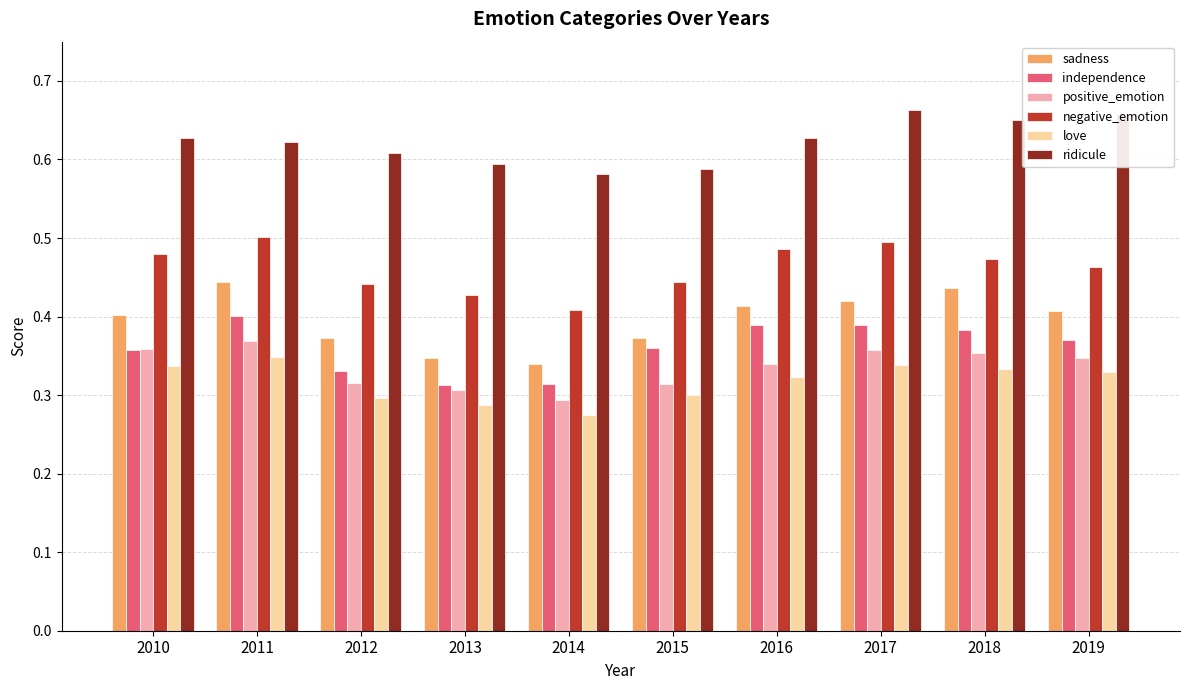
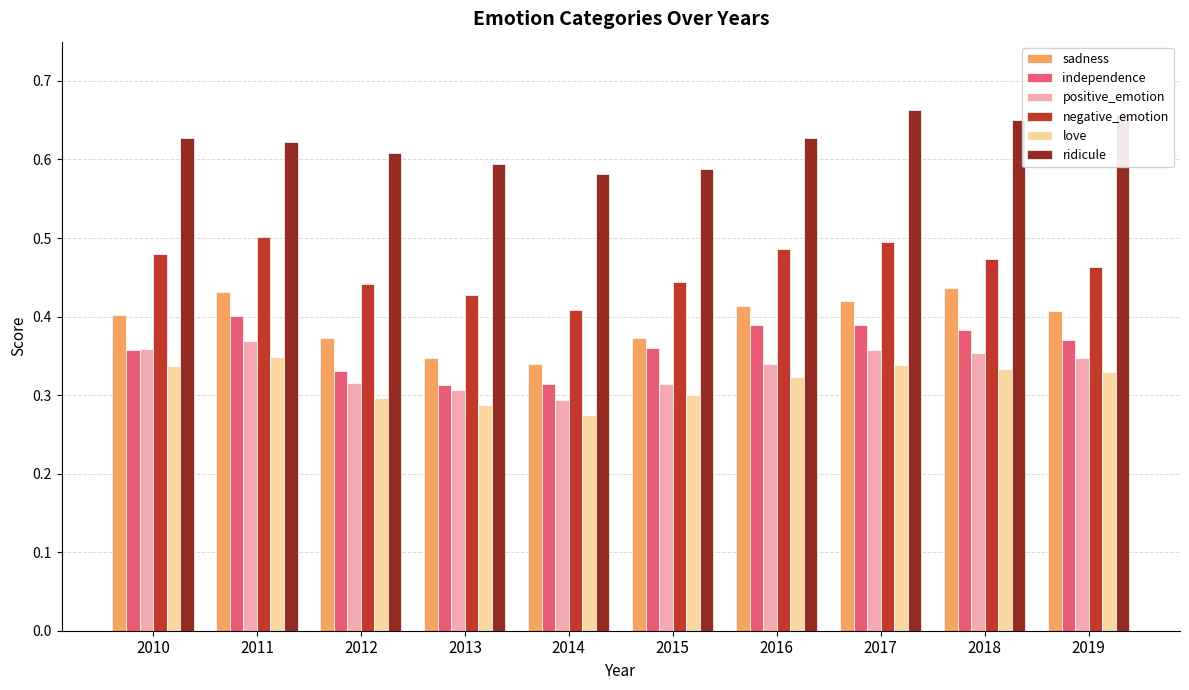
sadness, 2011: 0.44 -> 0.43
